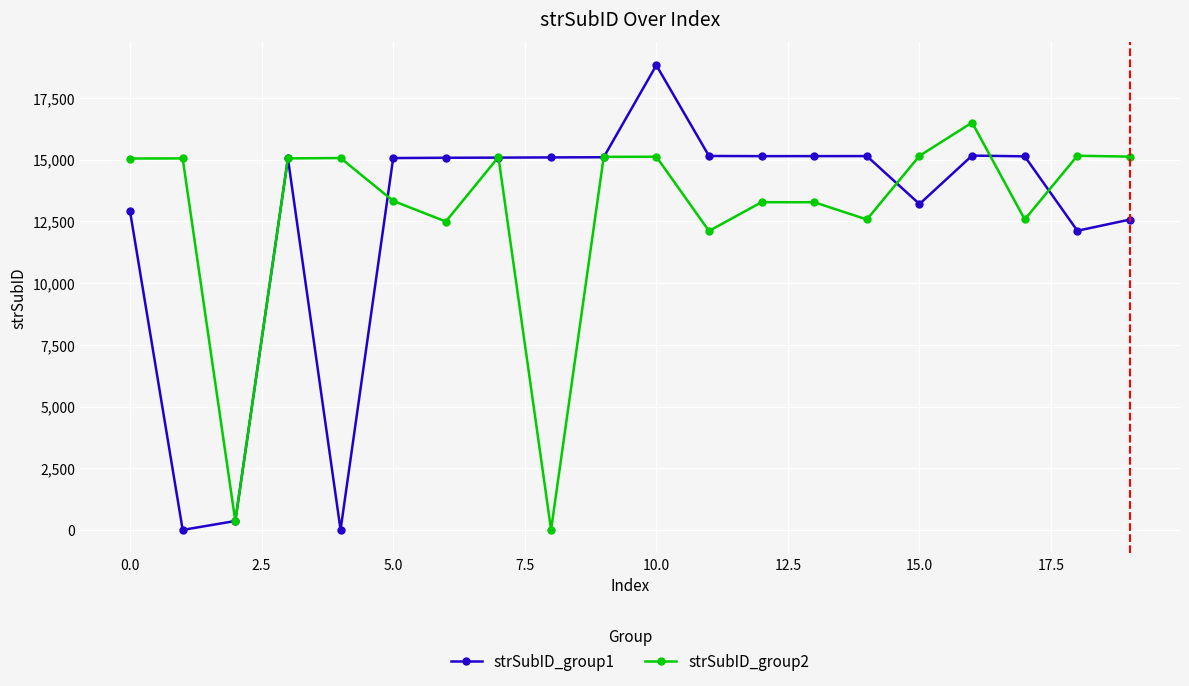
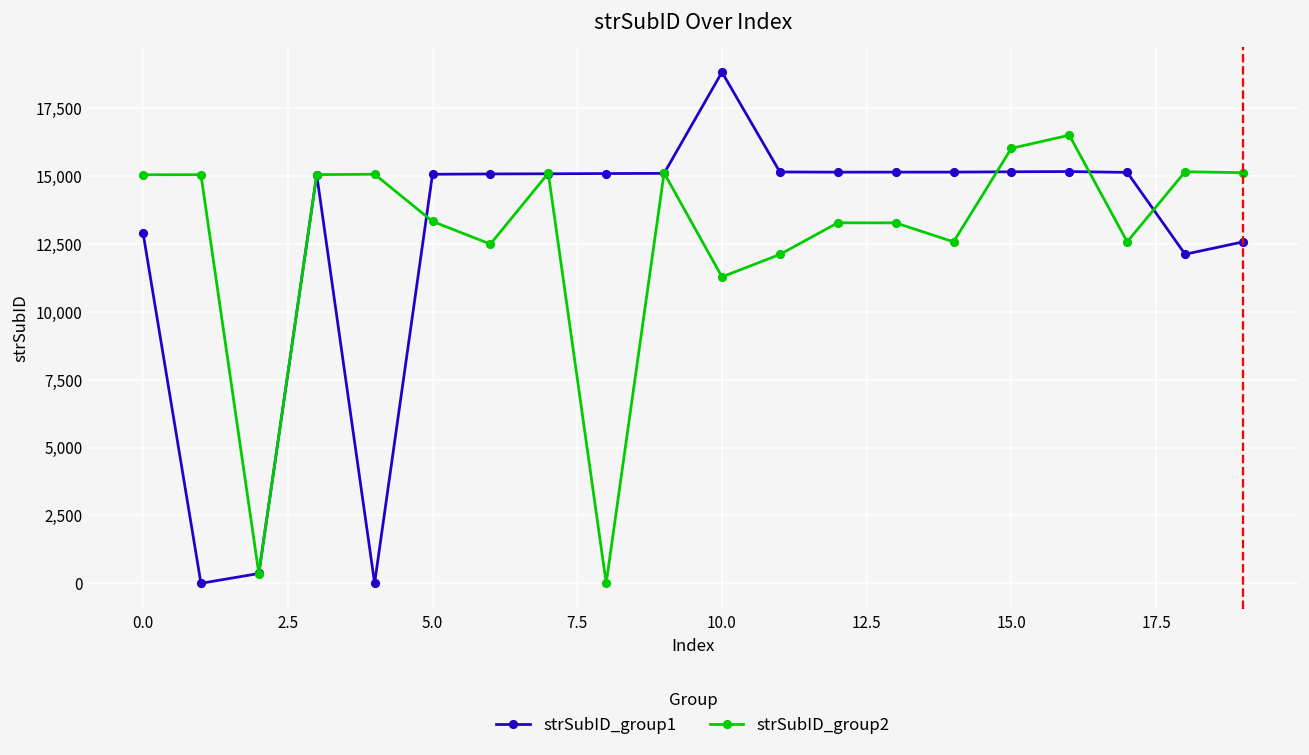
strSubID_group2, 10.0: 15,100 -> 11,300
strSubID_group1, 15.0: 13,200 -> 15,200
strSubID_group2, 15.0: 15,200 -> 16,000
